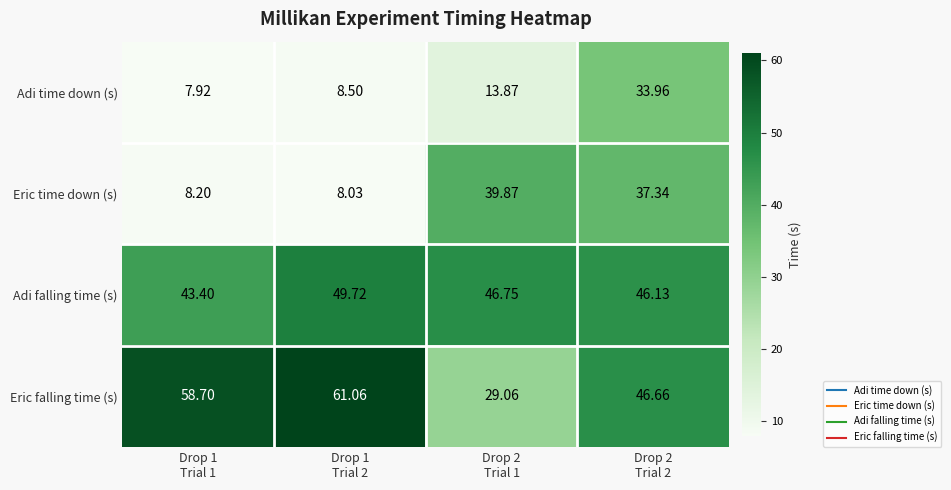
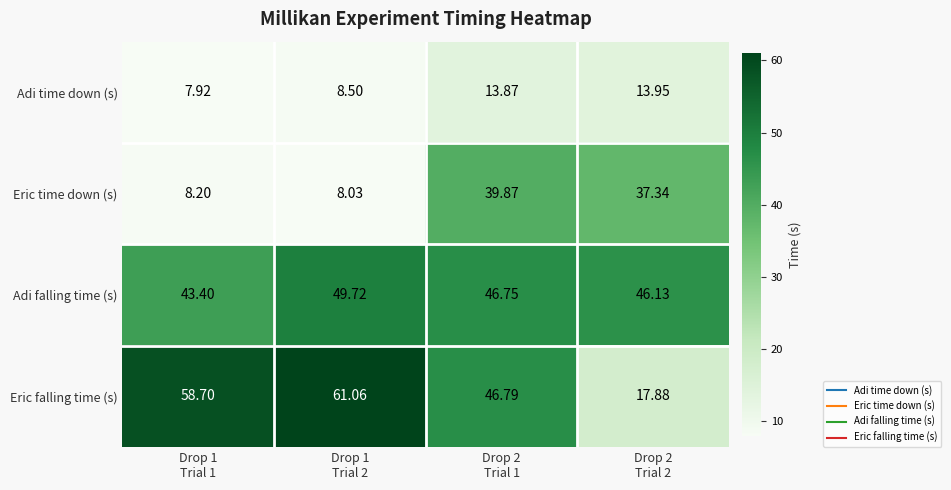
Adi time down (s), Drop 2 Trial 2: 33.96 -> 13.95
Eric falling time (s), Drop 2 Trial 1: 29.06 -> 46.79
Eric falling time (s), Drop 2 Trial 2: 46.66 -> 17.88
